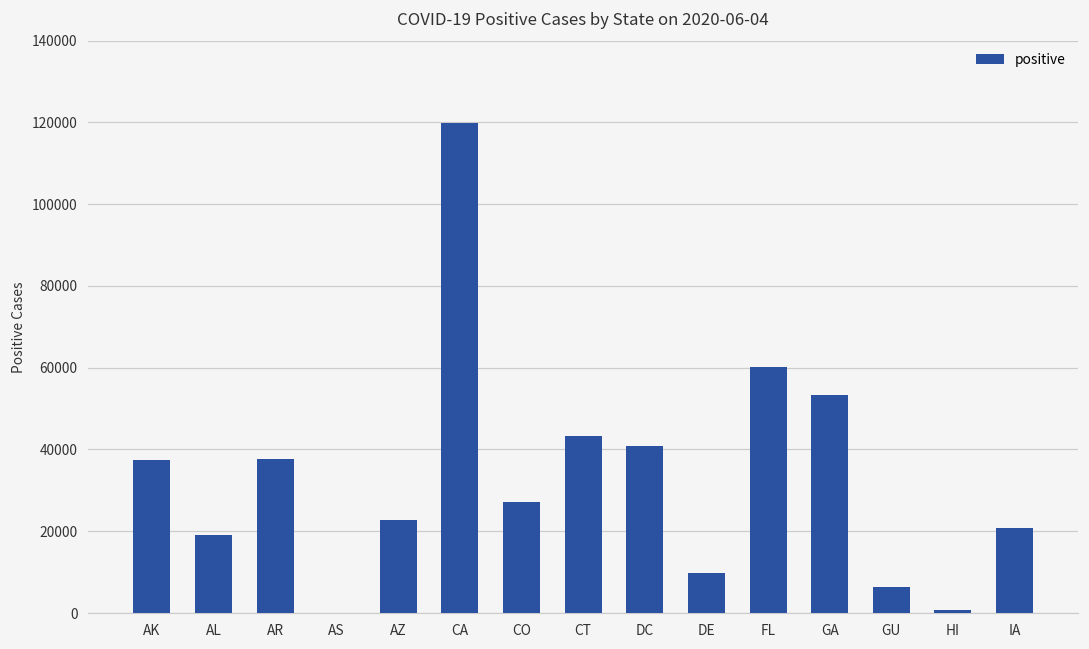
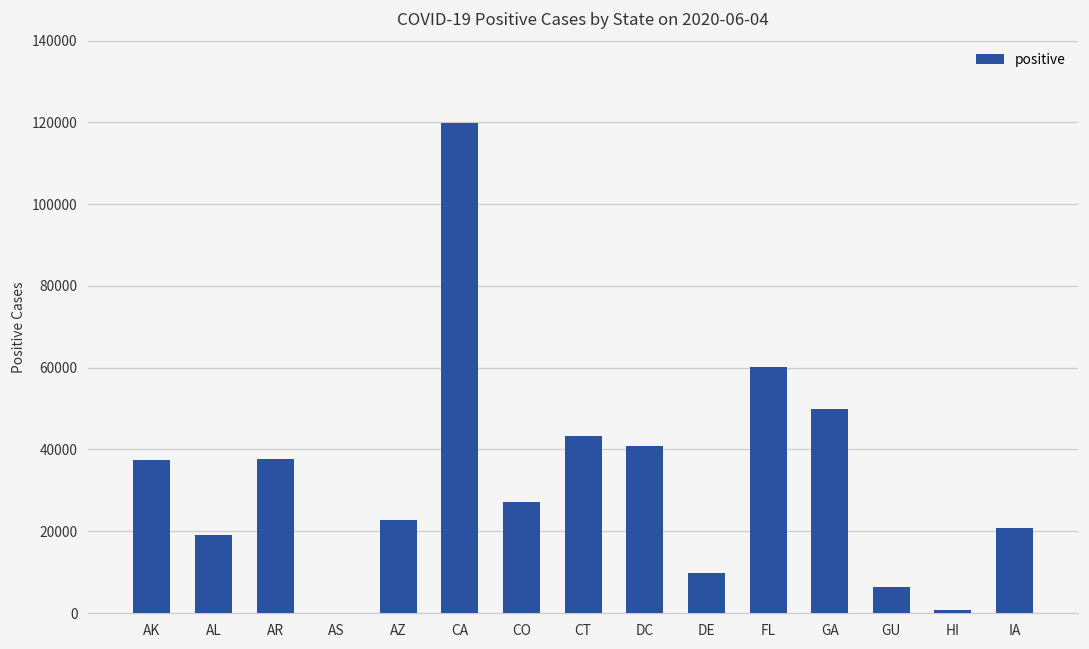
GA: 53000 -> 50000
